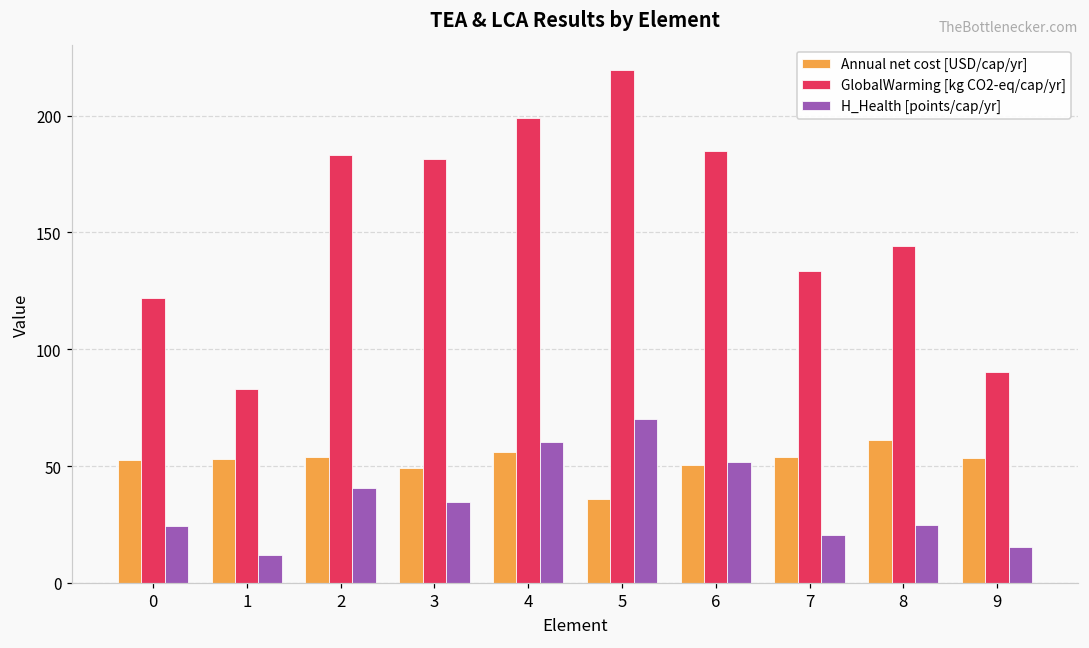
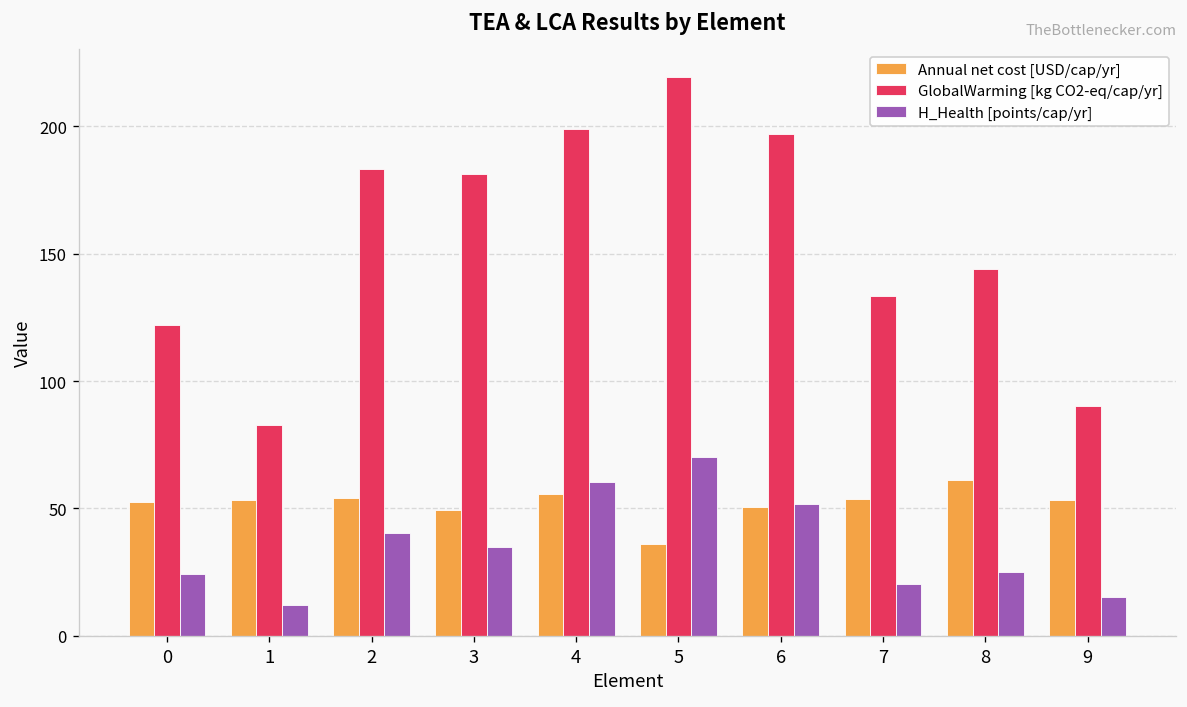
GlobalWarming [kg CO2-eq/cap/yr], 6: 185 -> 197
